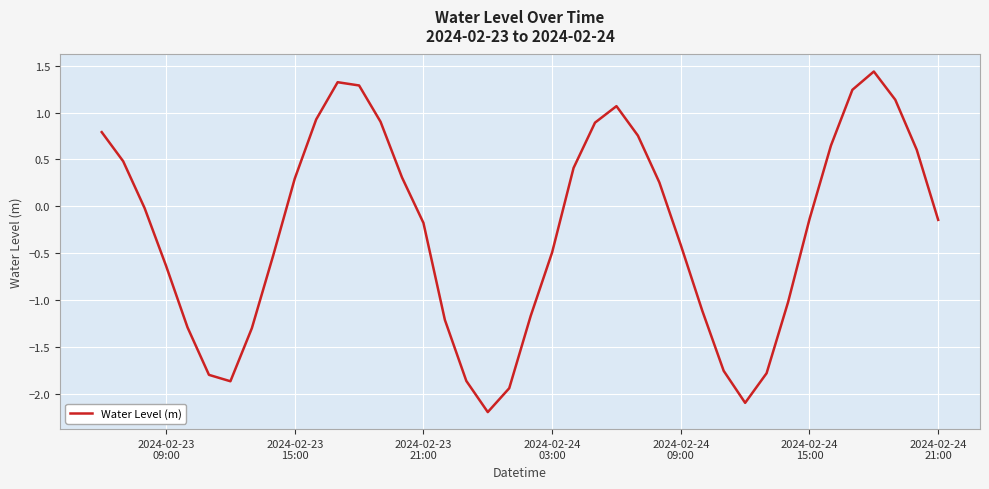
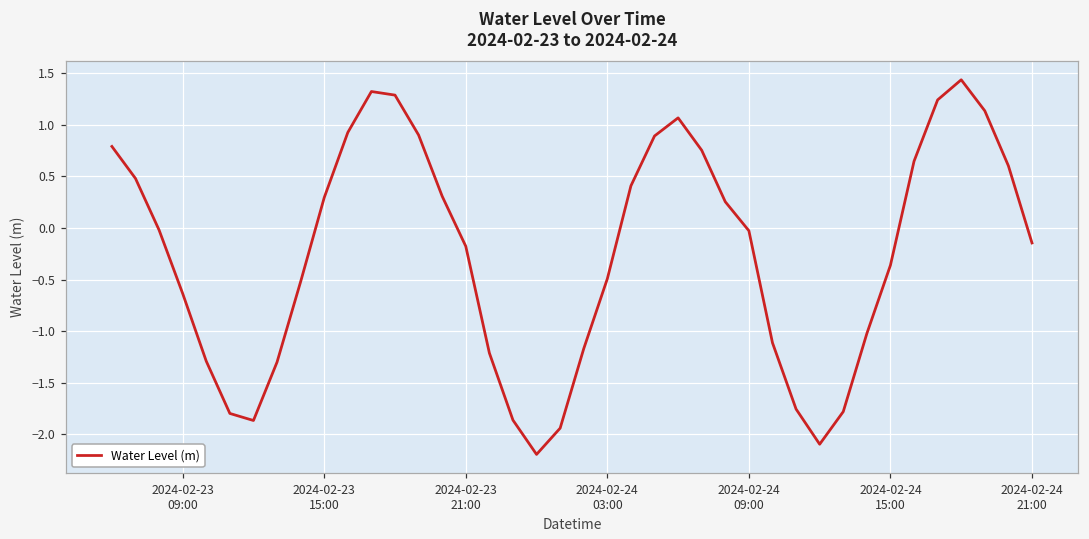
2024-02-24 09:00: -0.4 -> 0.0
2024-02-24 15:00: -0.1 -> -0.4
